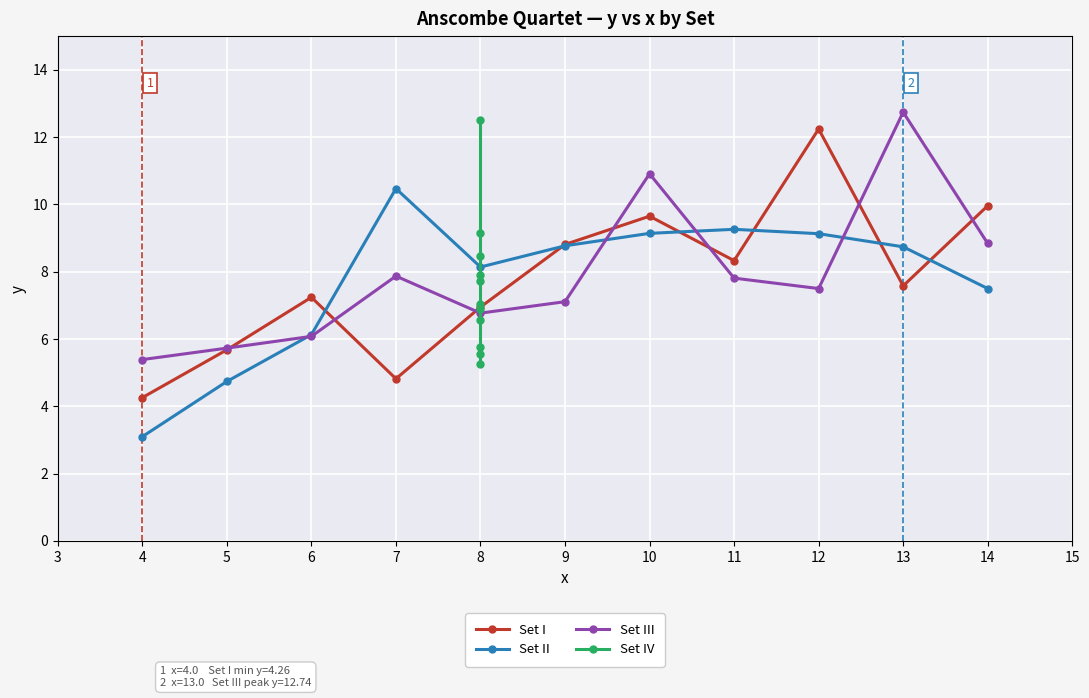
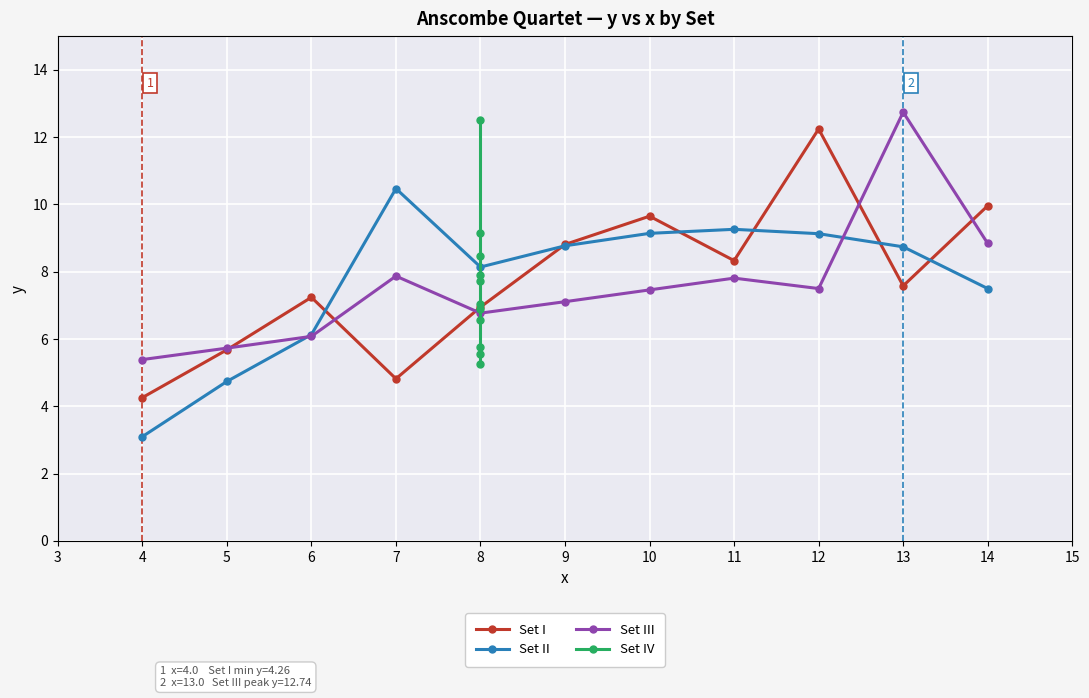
Set III, 10: 10.9 -> 7.5
